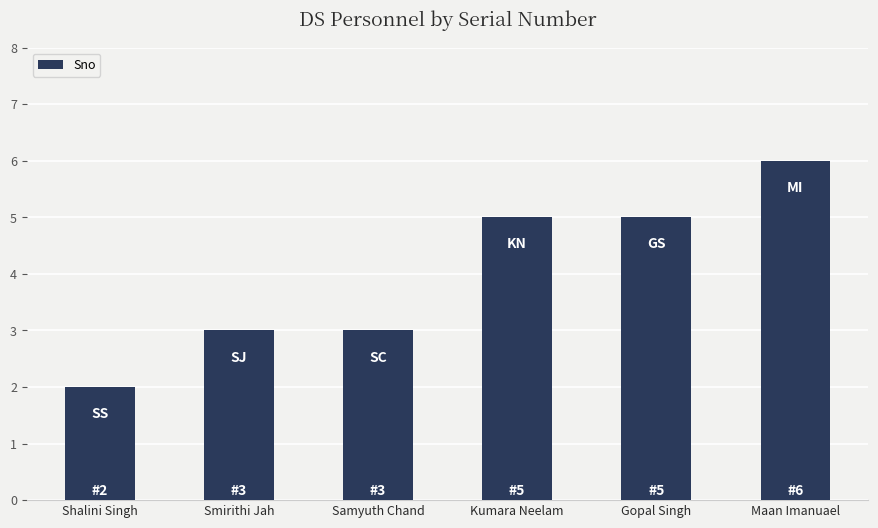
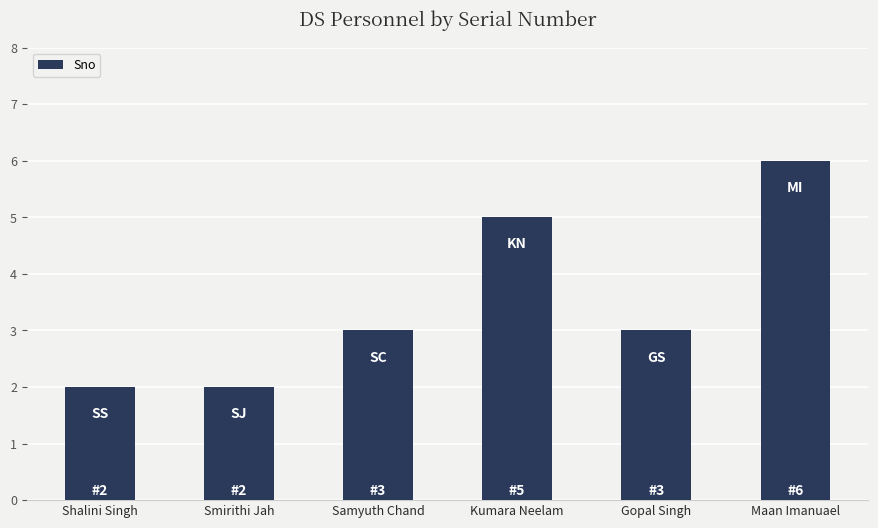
Smirithi Jah: 3 -> 2
Gopal Singh: 5 -> 3
